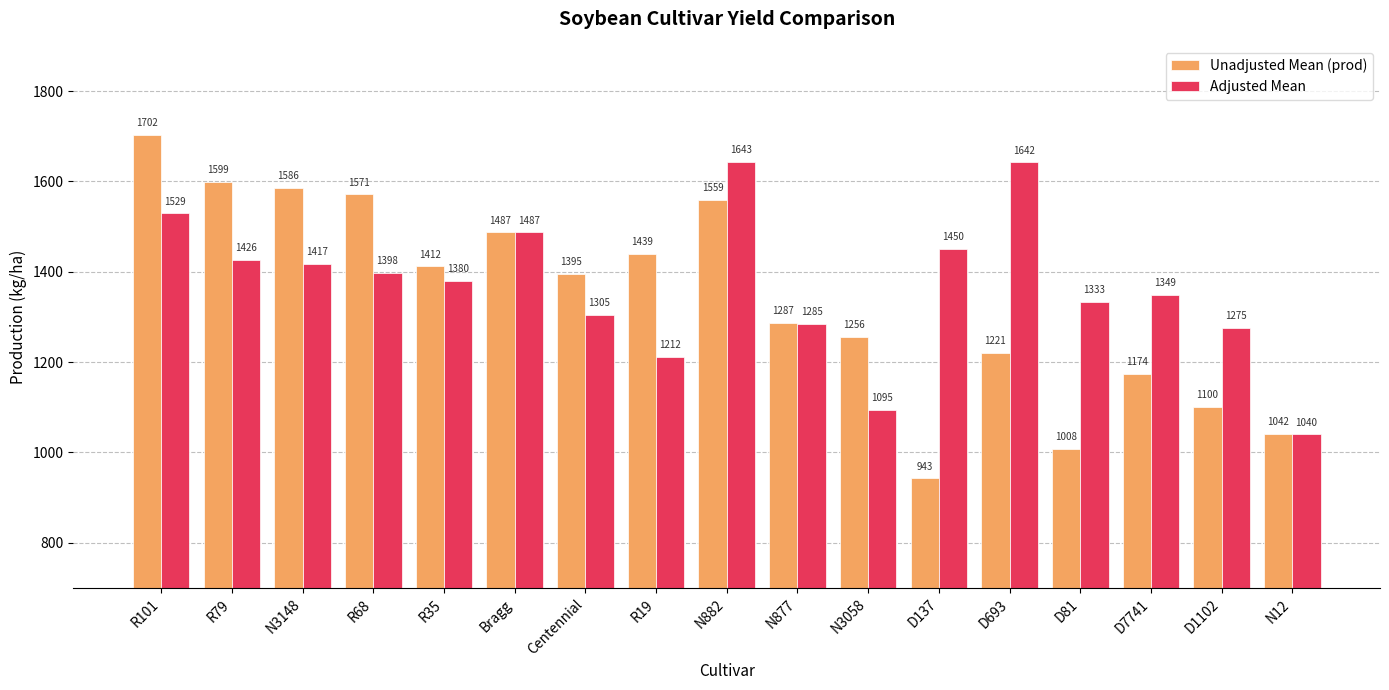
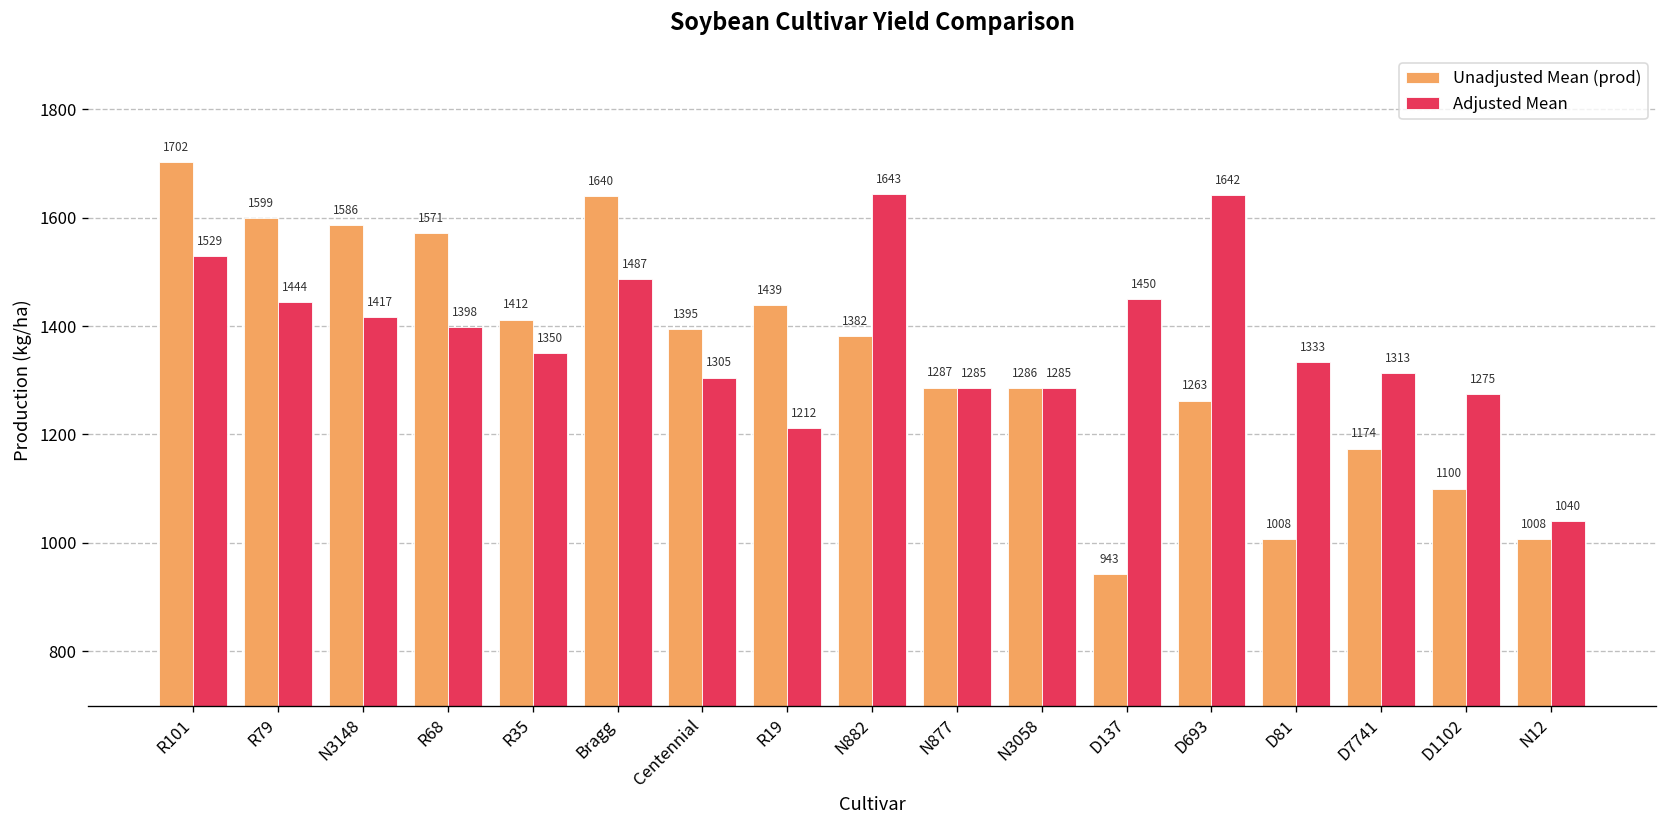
Adjusted Mean, R79: 1426 -> 1444
Adjusted Mean, R35: 1380 -> 1350
Unadjusted Mean (prod), Bragg: 1487 -> 1640
Unadjusted Mean (prod), N882: 1559 -> 1382
Unadjusted Mean (prod), N3058: 1256 -> 1286
Adjusted Mean, N3058: 1095 -> 1285
Unadjusted Mean (prod), D693: 1221 -> 1263
Adjusted Mean, D7741: 1349 -> 1313
Unadjusted Mean (prod), N12: 1042 -> 1008
